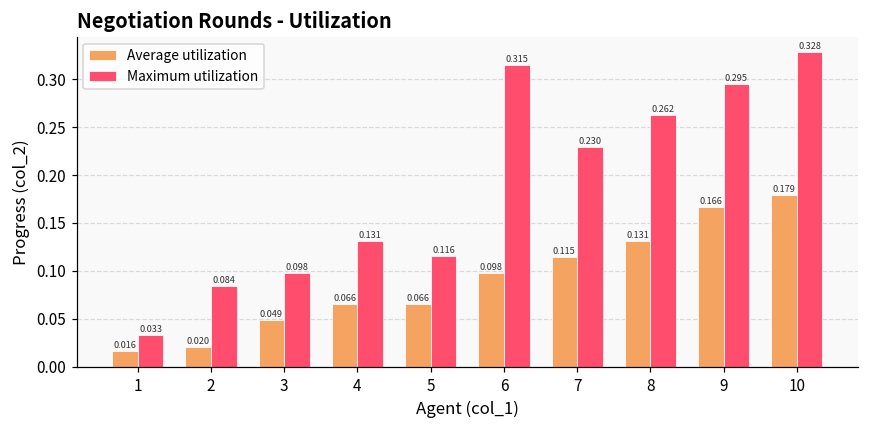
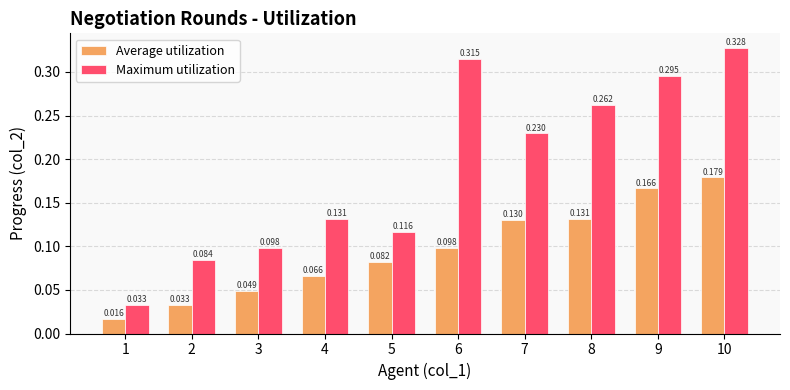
Average utilization, 2: 0.020 -> 0.033
Average utilization, 5: 0.066 -> 0.082
Average utilization, 7: 0.115 -> 0.130
